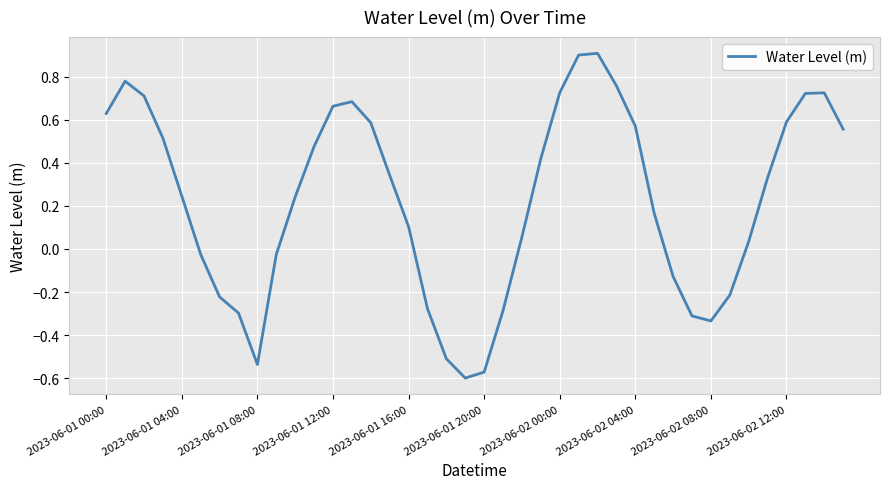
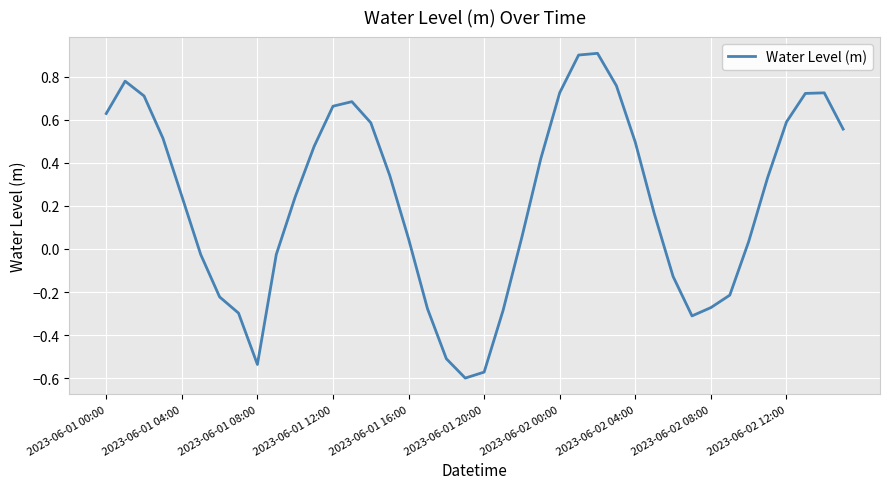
2023-06-01 16:00: 0.10 -> 0.05
2023-06-02 04:00: 0.57 -> 0.50
2023-06-02 08:00: -0.33 -> -0.27
